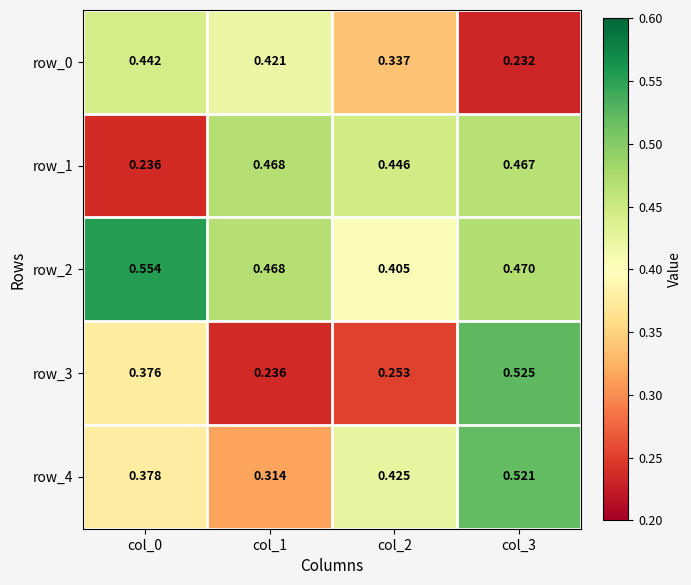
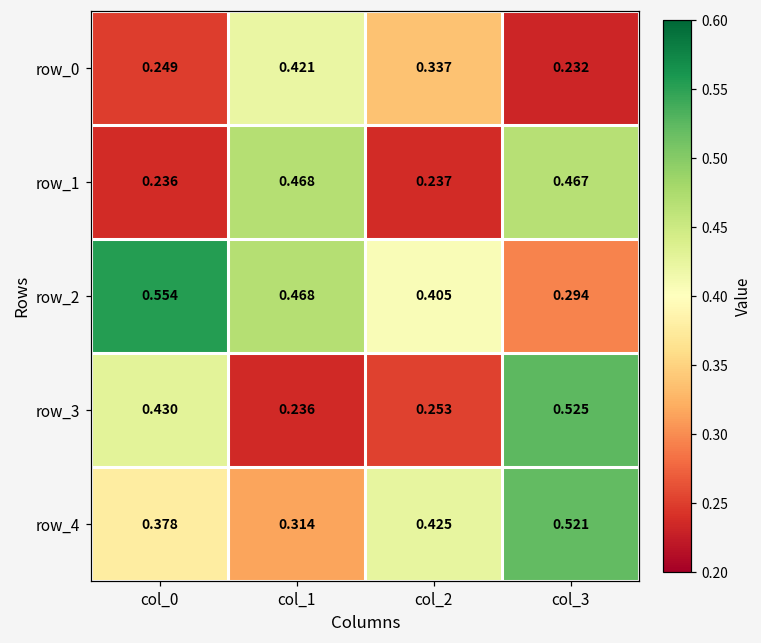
row_0, col_0: 0.442 -> 0.249
row_1, col_2: 0.446 -> 0.237
row_2, col_3: 0.470 -> 0.294
row_3, col_0: 0.376 -> 0.430
